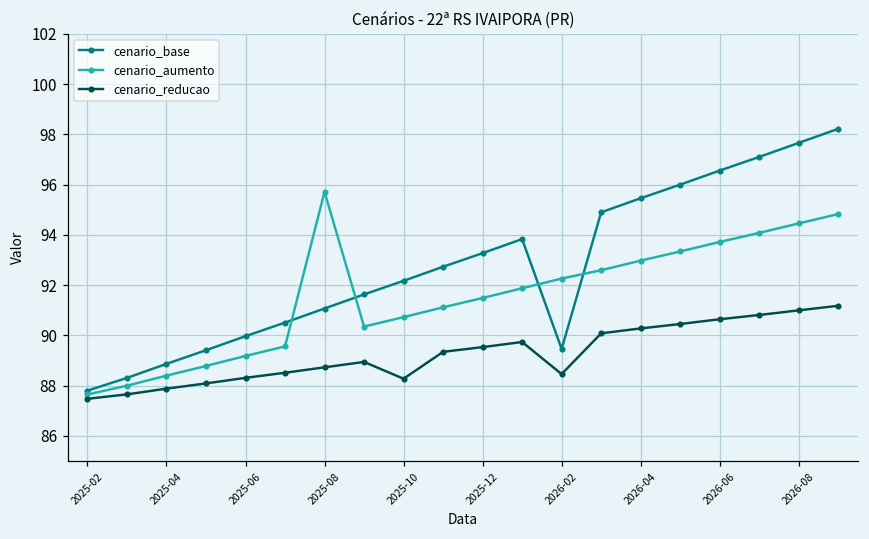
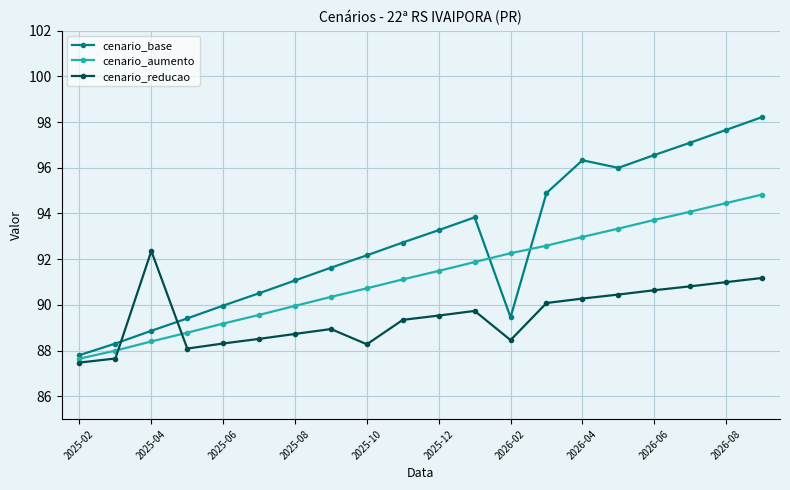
cenario_reducao, 2025-04: 87.9 -> 92.4
cenario_aumento, 2025-08: 95.7 -> 90.0
cenario_base, 2026-04: 95.5 -> 96.3
